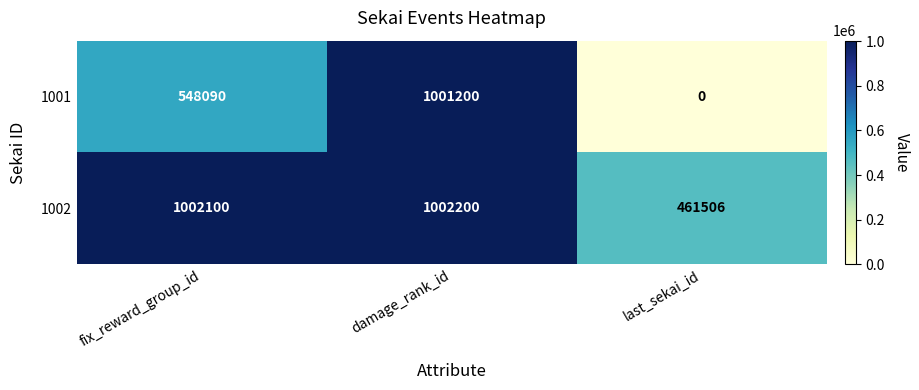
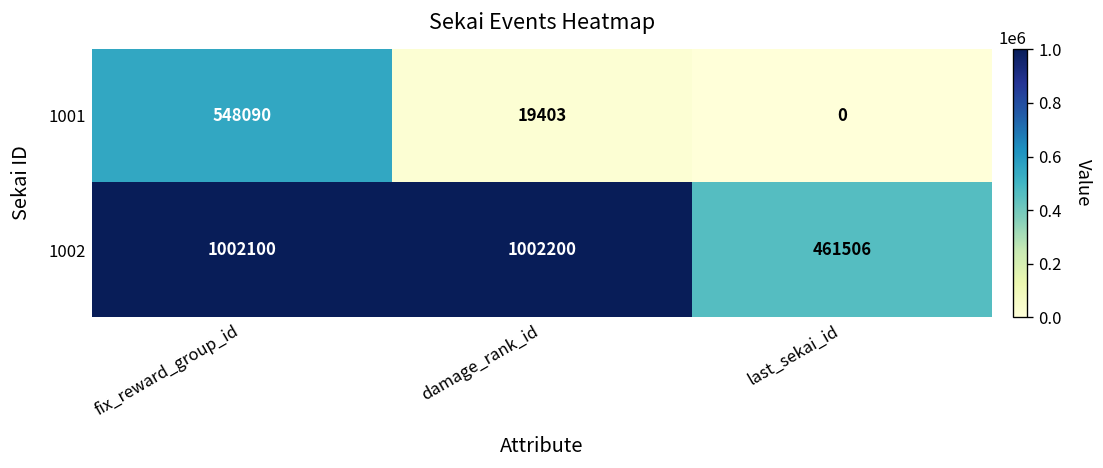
1001, damage_rank_id: 1001200 -> 19403
